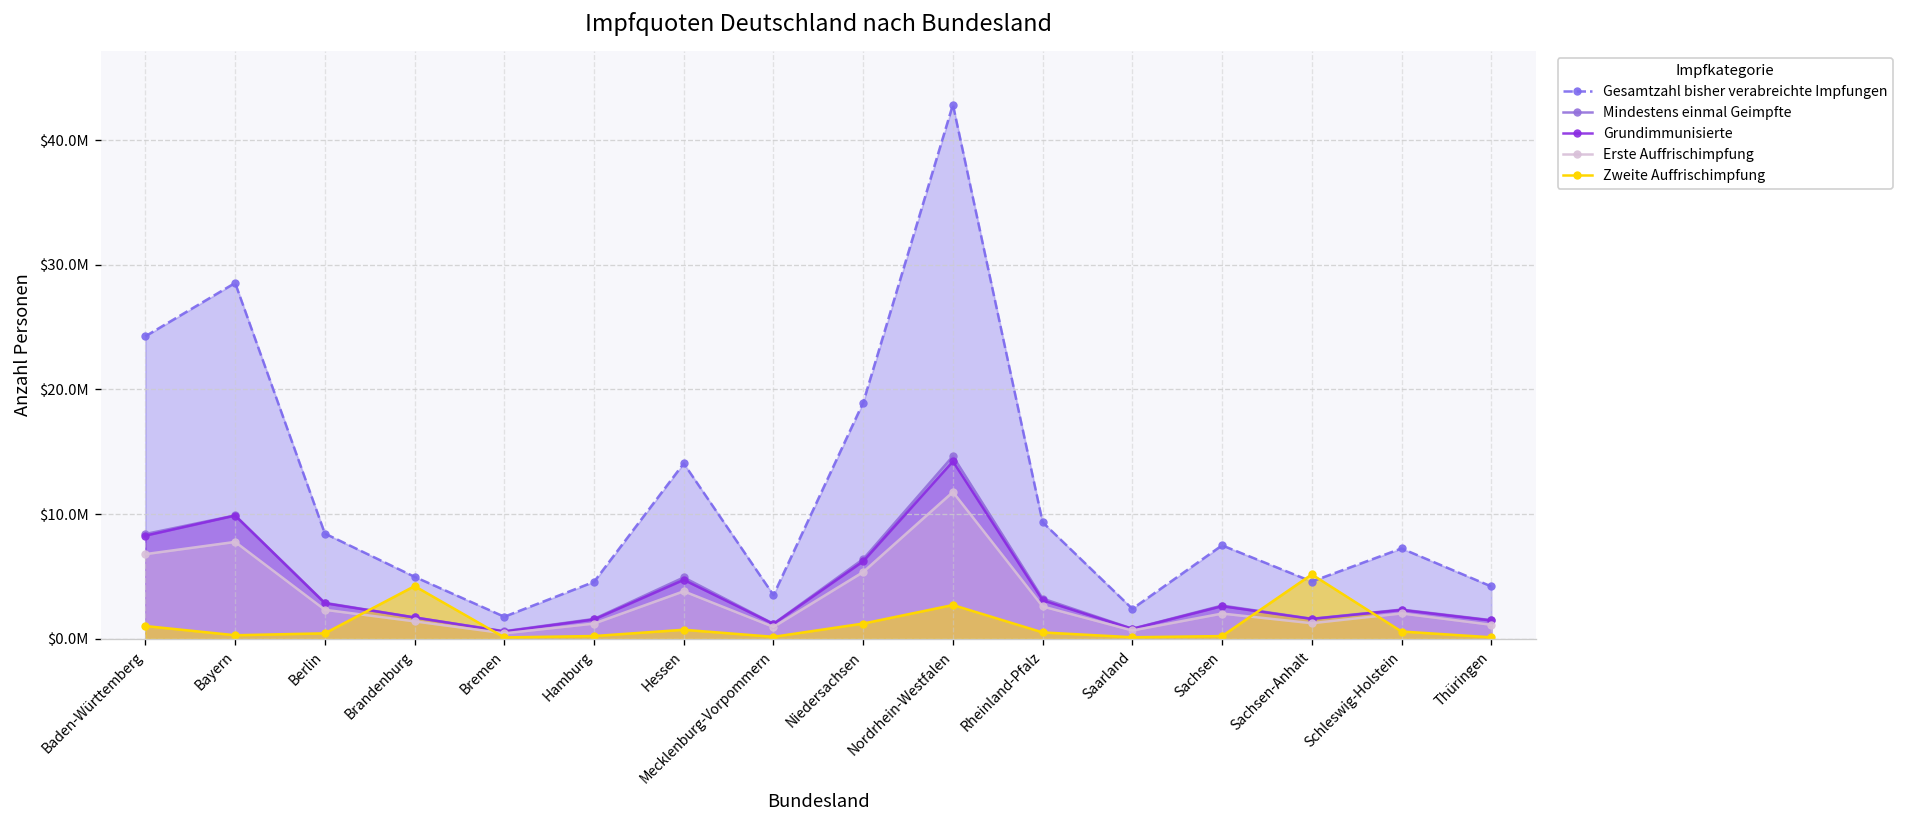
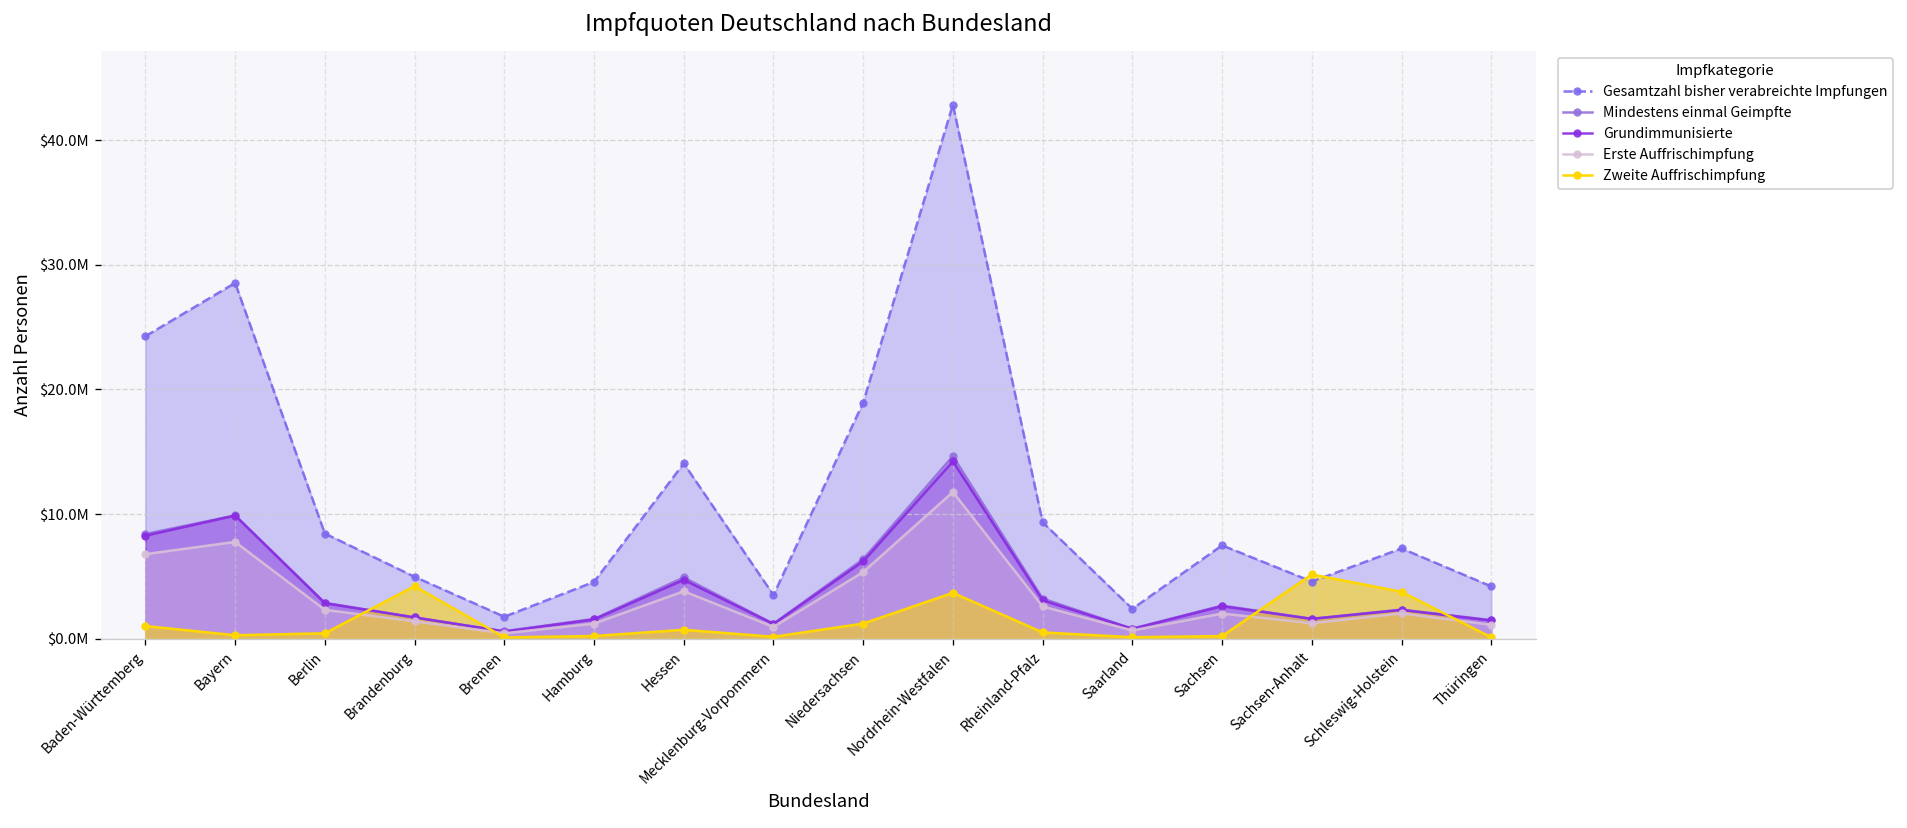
Zweite Auffrischimpfung, Nordrhein-Westfalen: $2700000 -> $3700000
Zweite Auffrischimpfung, Schleswig-Holstein: $600000 -> $3800000
